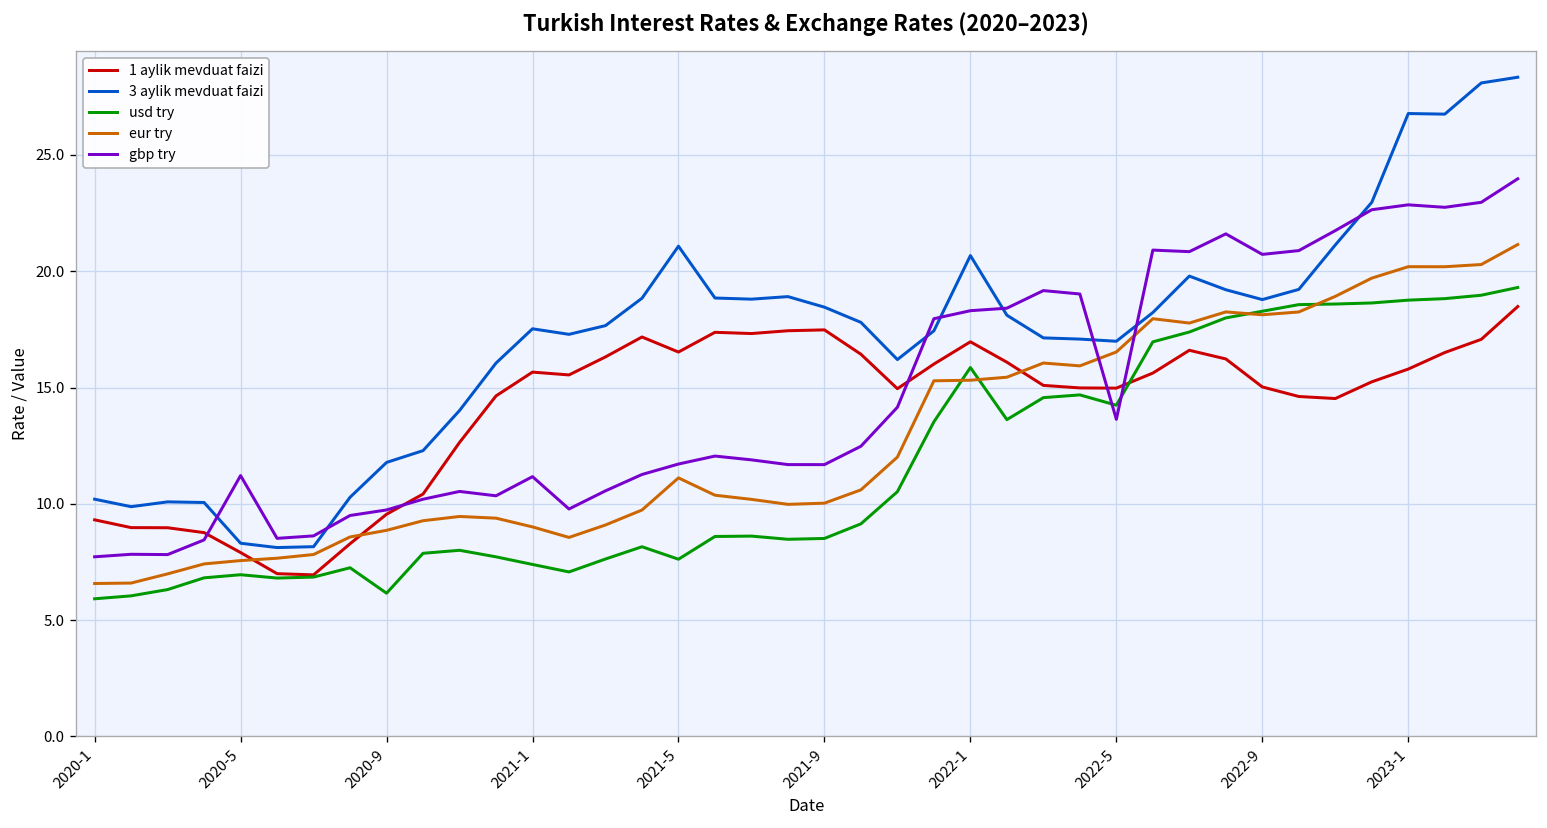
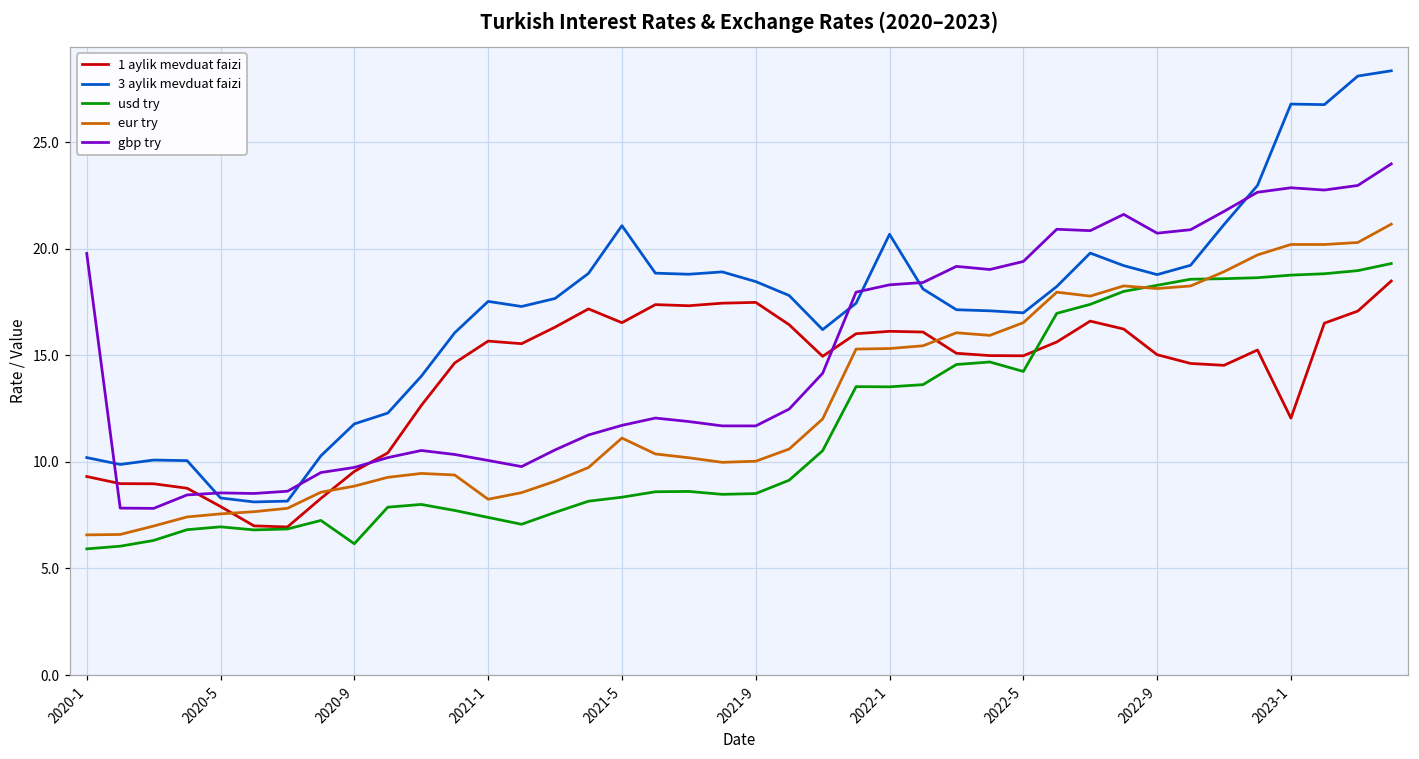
gbp try, 2020-1: 7.7 -> 19.8
gbp try, 2020-5: 11.2 -> 8.5
eur try, 2021-1: 9.0 -> 8.2
gbp try, 2021-1: 11.2 -> 10.1
usd try, 2021-5: 7.6 -> 8.3
1 aylik mevduat faizi, 2022-1: 17.0 -> 16.1
usd try, 2022-1: 15.9 -> 13.5
gbp try, 2022-5: 13.6 -> 19.4
1 aylik mevduat faizi, 2023-1: 15.8 -> 12.1
